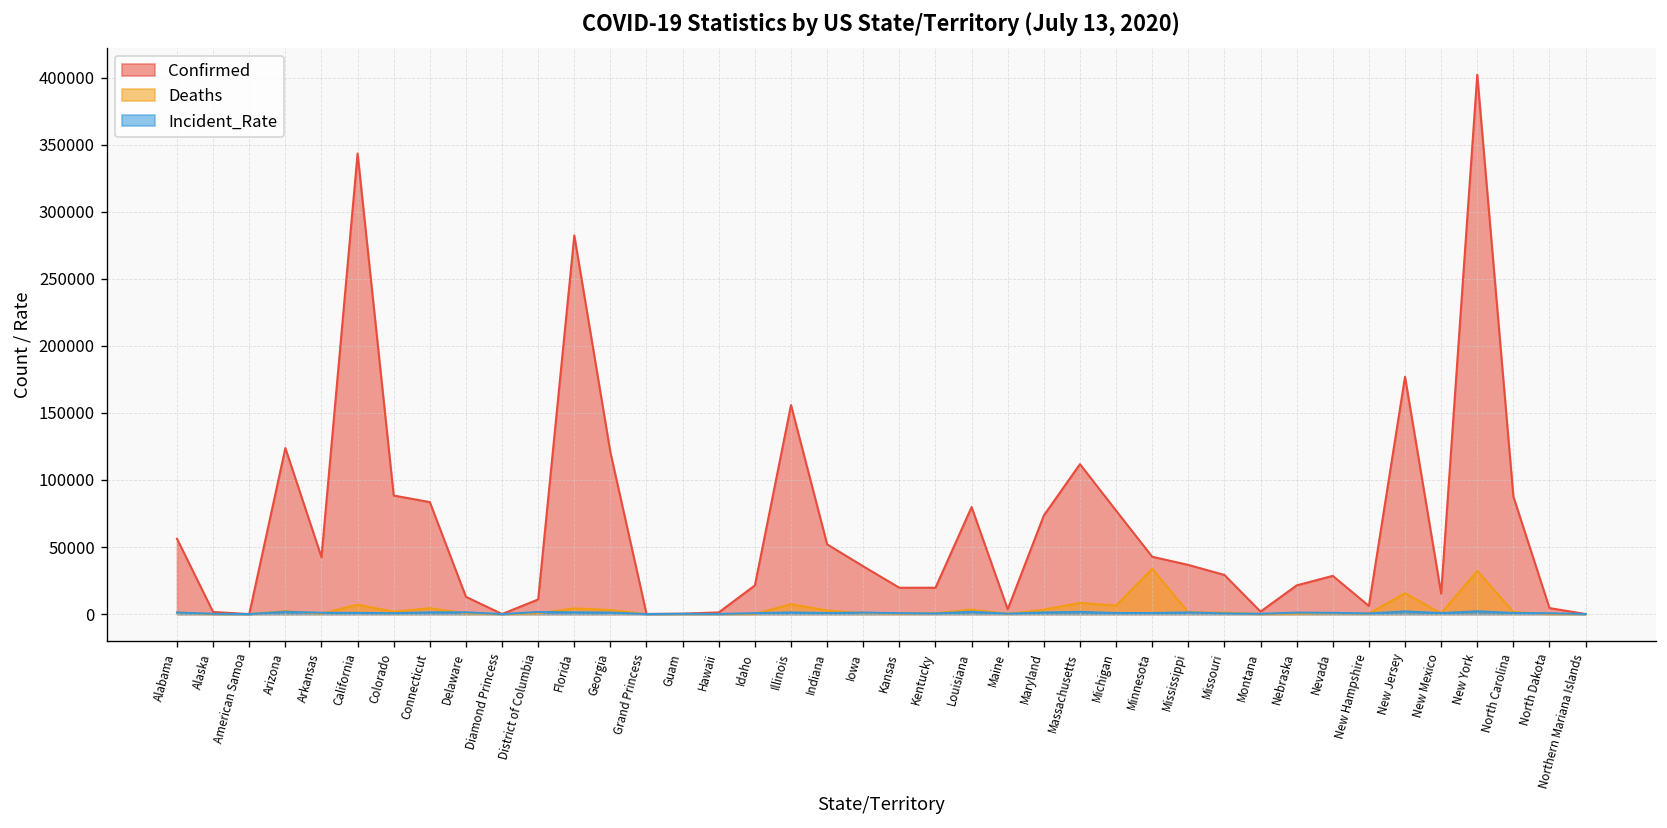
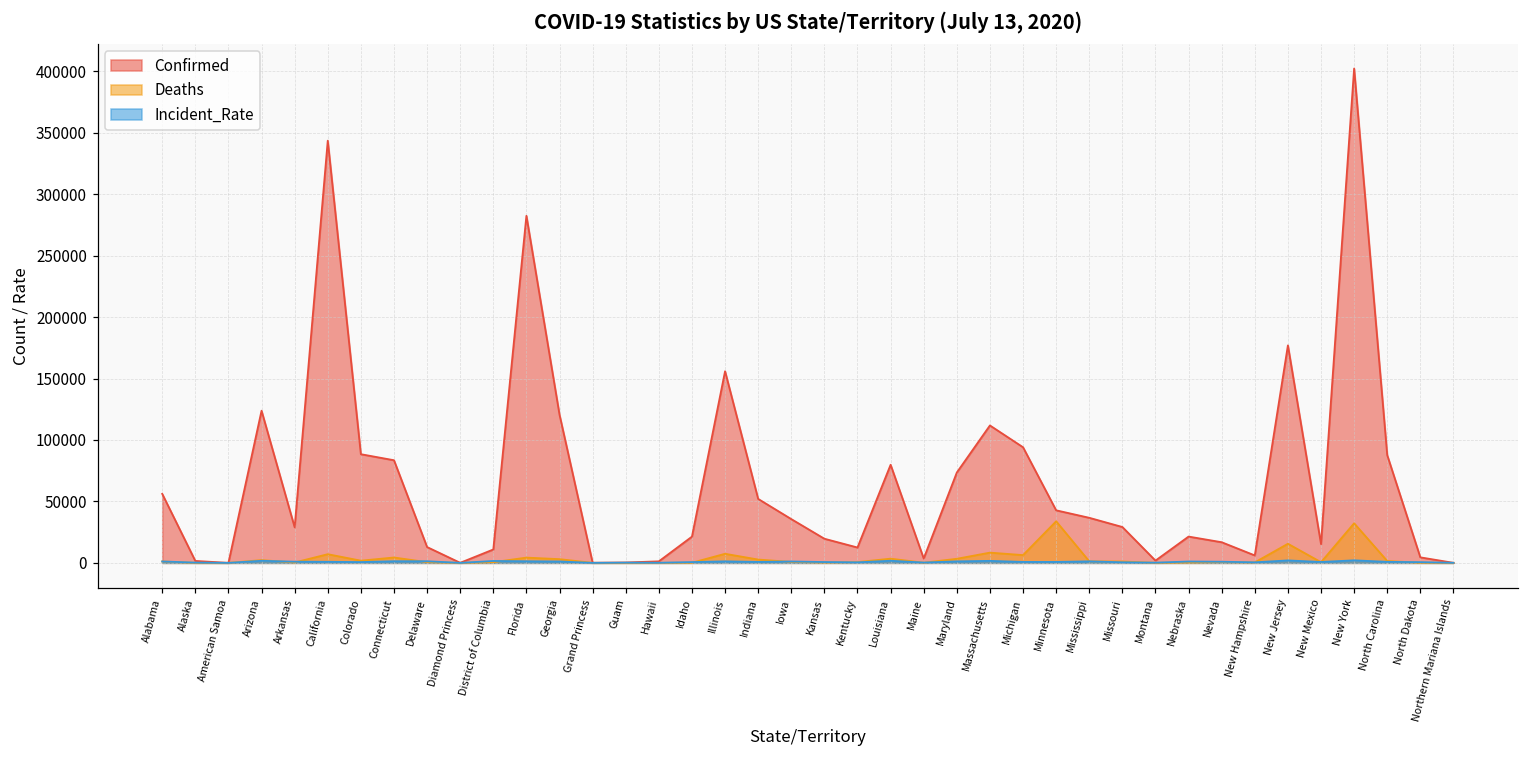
Confirmed, Arkansas: 42000 -> 29000
Confirmed, Kentucky: 20000 -> 13000
Confirmed, Michigan: 77000 -> 94000
Confirmed, Nevada: 29000 -> 17000
